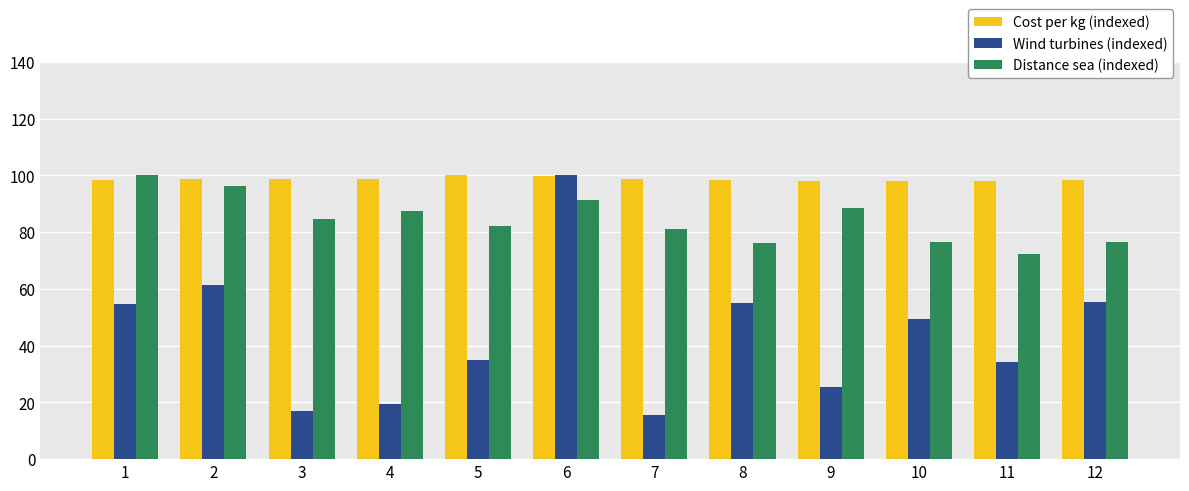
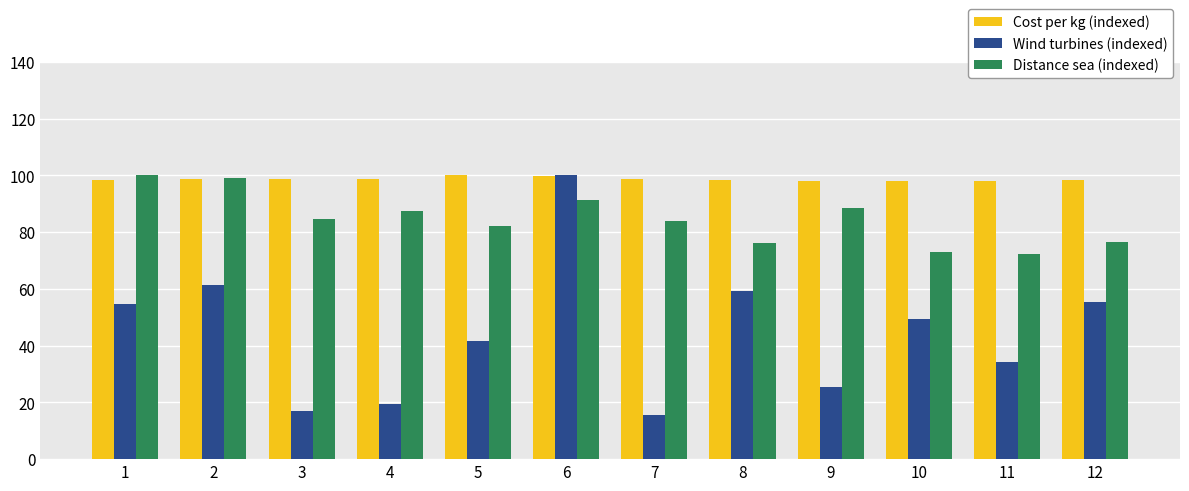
Distance sea (indexed), 2: 96 -> 99
Wind turbines (indexed), 5: 35 -> 42
Distance sea (indexed), 7: 81 -> 84
Wind turbines (indexed), 8: 55 -> 59
Distance sea (indexed), 10: 77 -> 73
